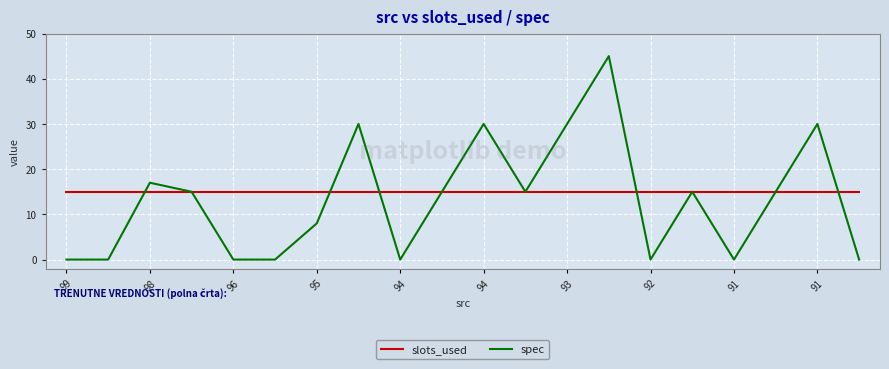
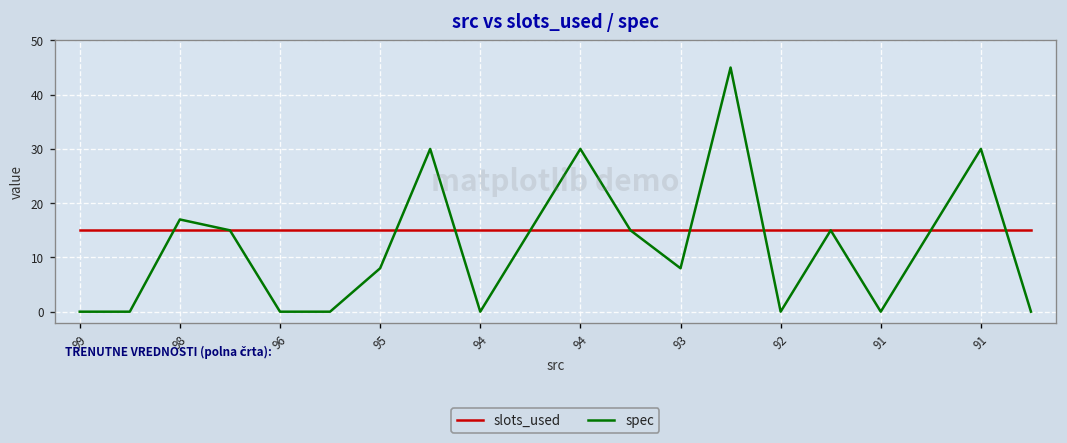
spec, 93: 30 -> 8
